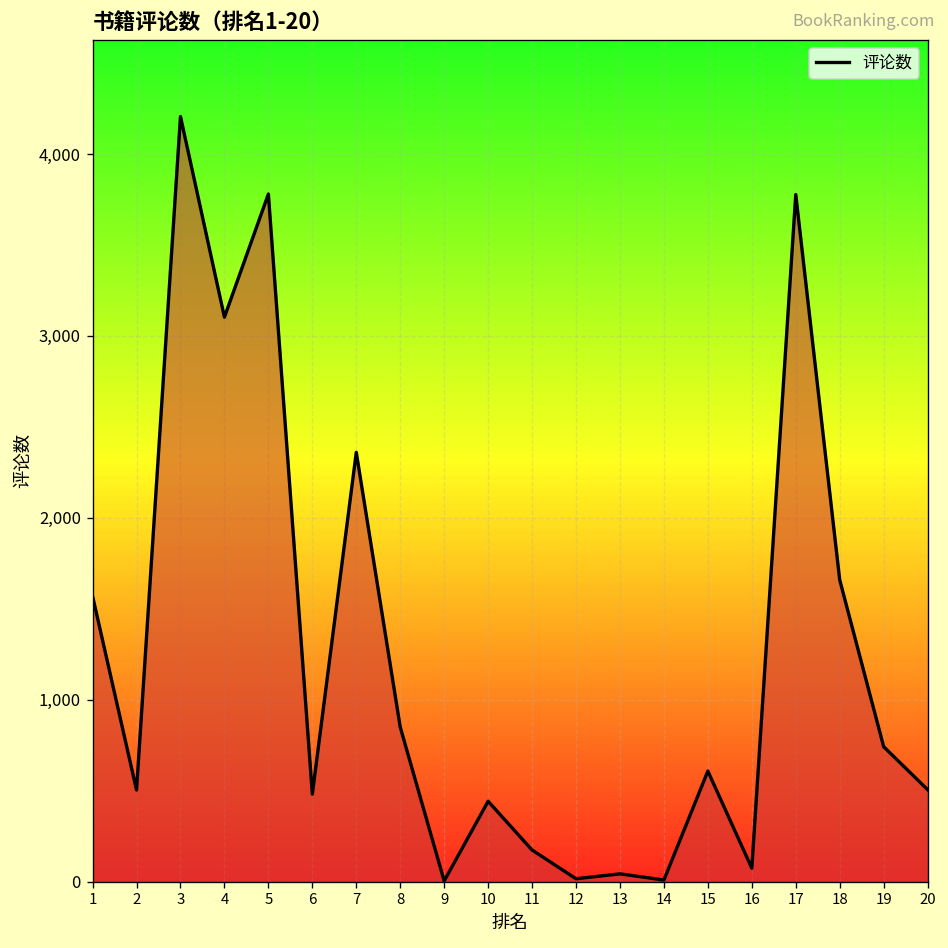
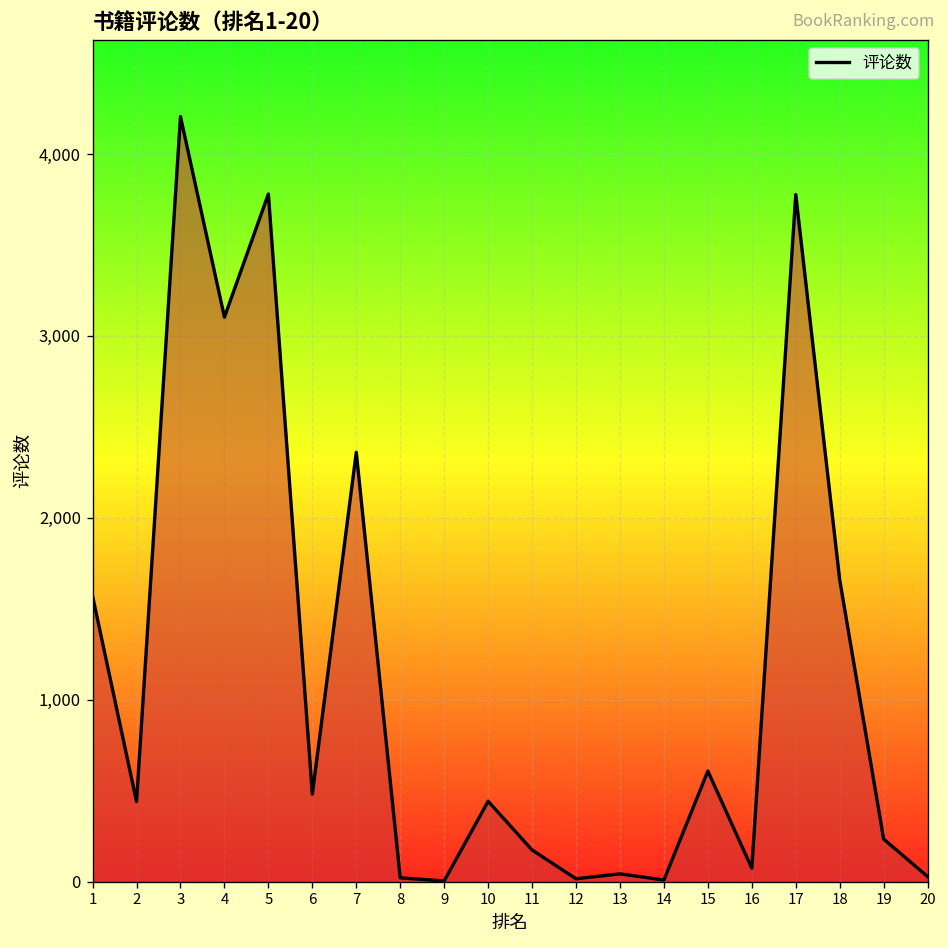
2: 500 -> 440
8: 850 -> 20
19: 740 -> 230
20: 510 -> 30
